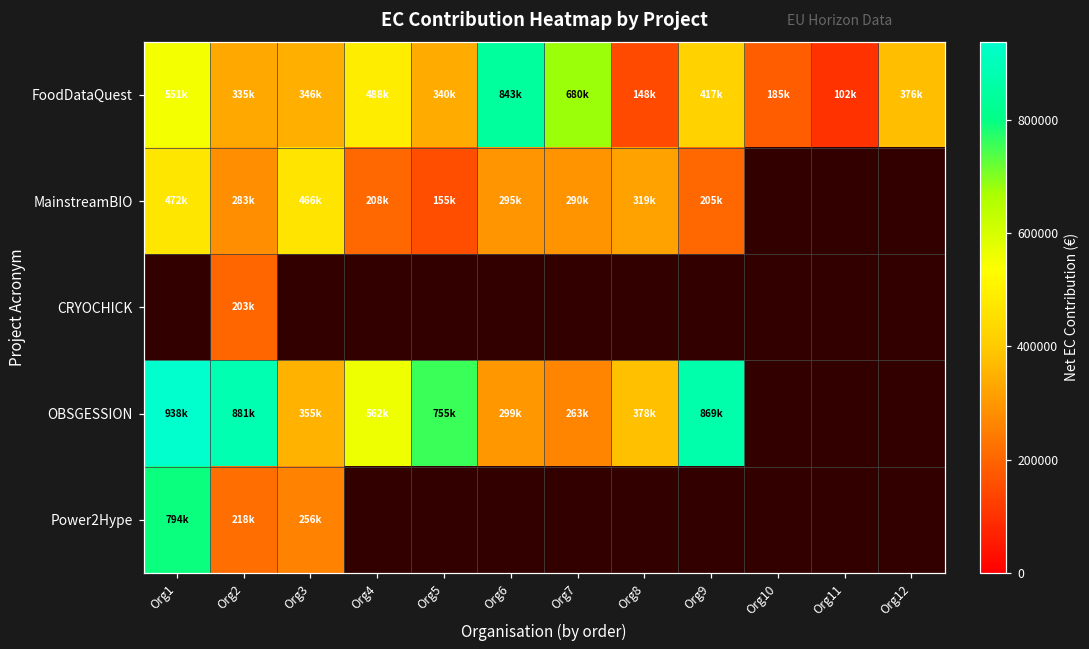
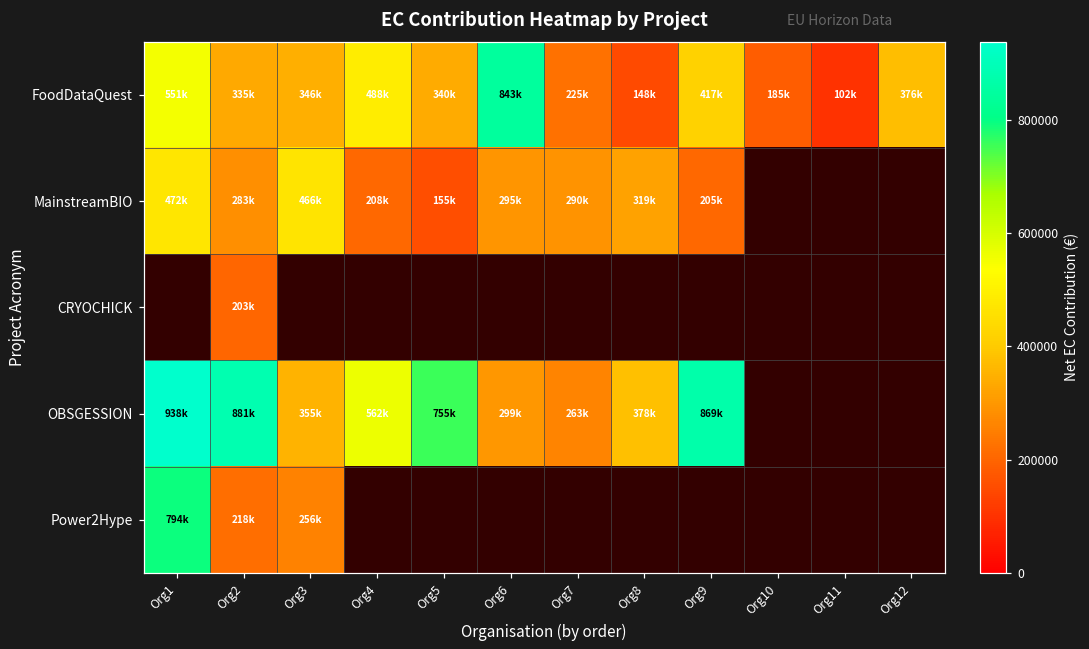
FoodDataQuest, Org7: 680k -> 225k
